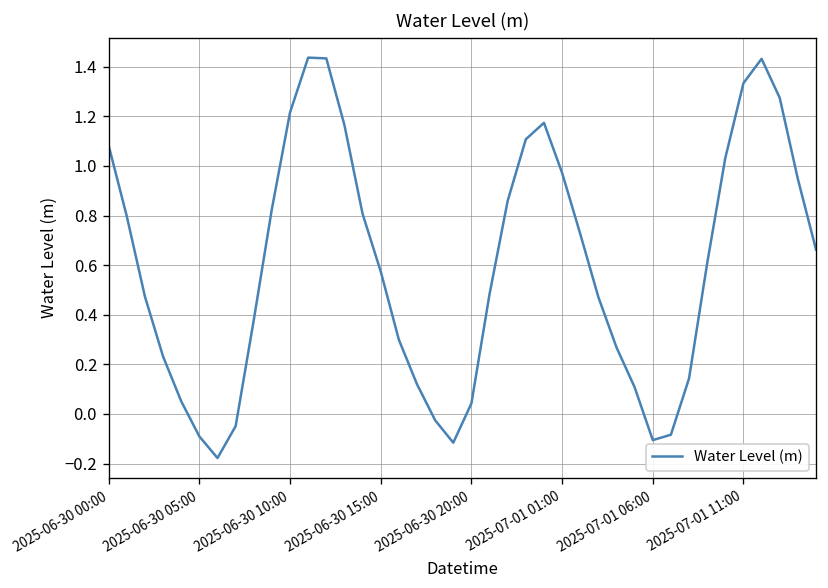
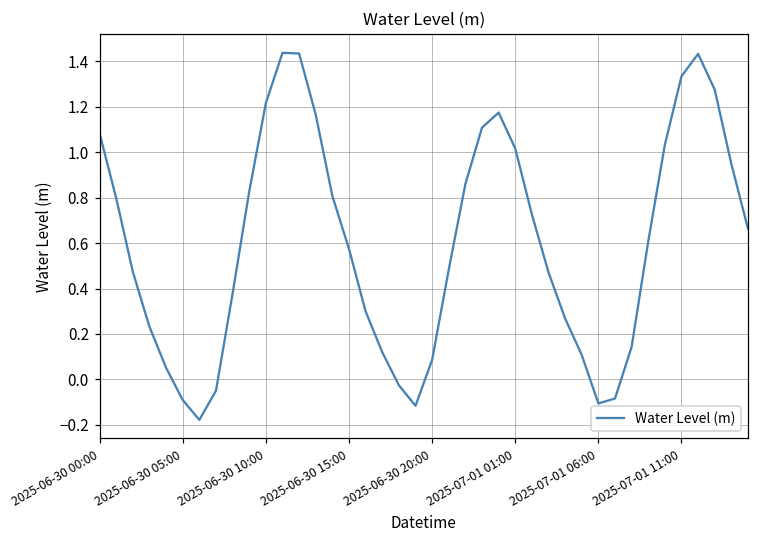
2025-06-30 20:00: 0.04 -> 0.09
2025-07-01 01:00: 0.97 -> 1.02
